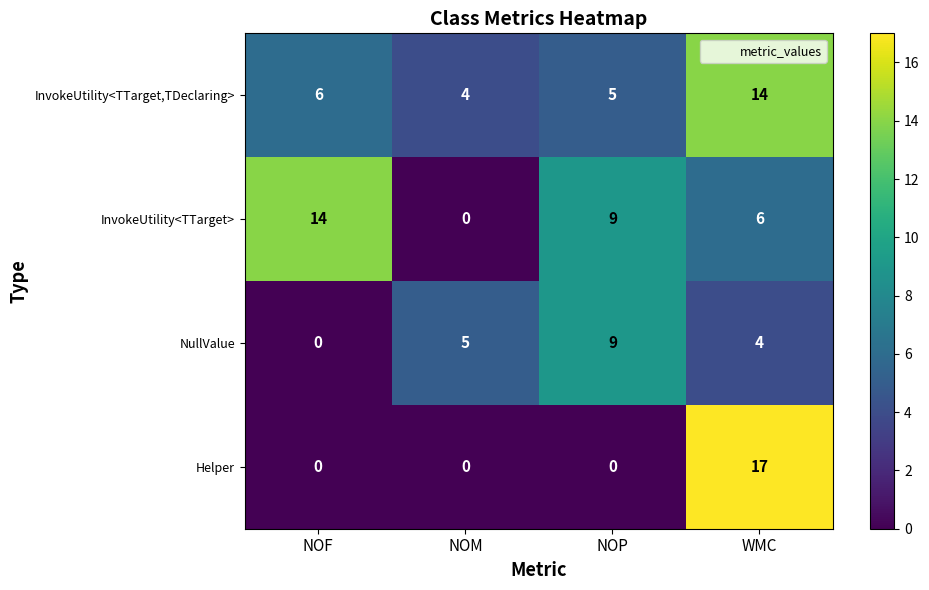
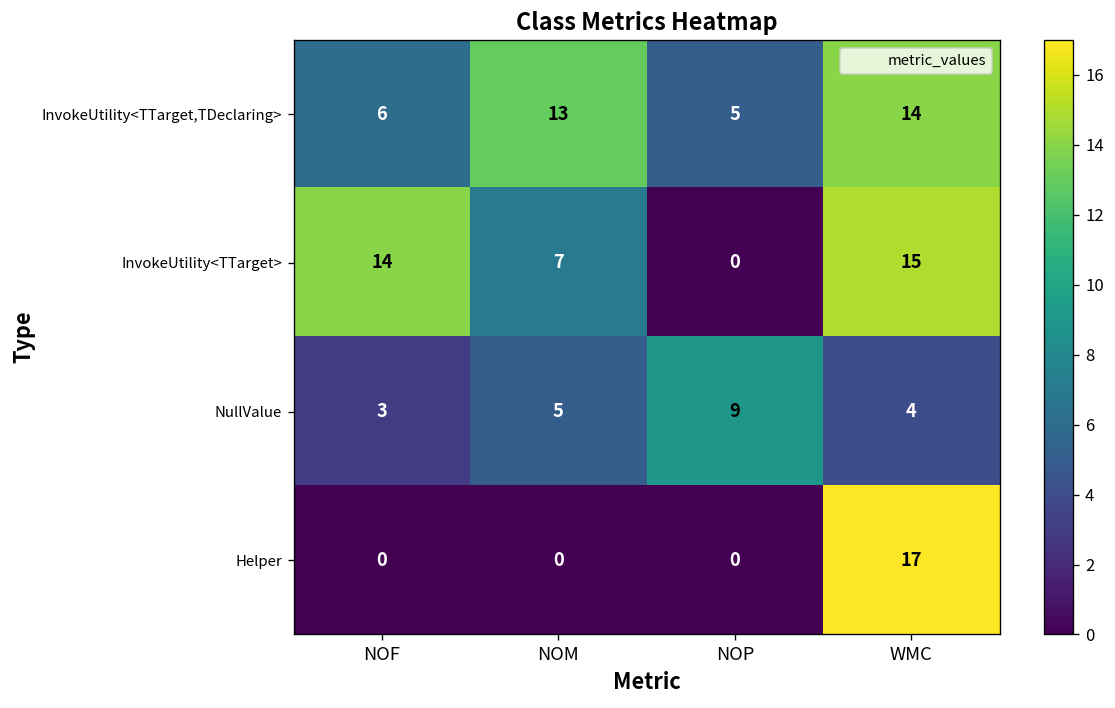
InvokeUtility<TTarget,TDeclaring>, NOM: 4 -> 13
InvokeUtility<TTarget>, NOM: 0 -> 7
InvokeUtility<TTarget>, NOP: 9 -> 0
InvokeUtility<TTarget>, WMC: 6 -> 15
NullValue, NOF: 0 -> 3
